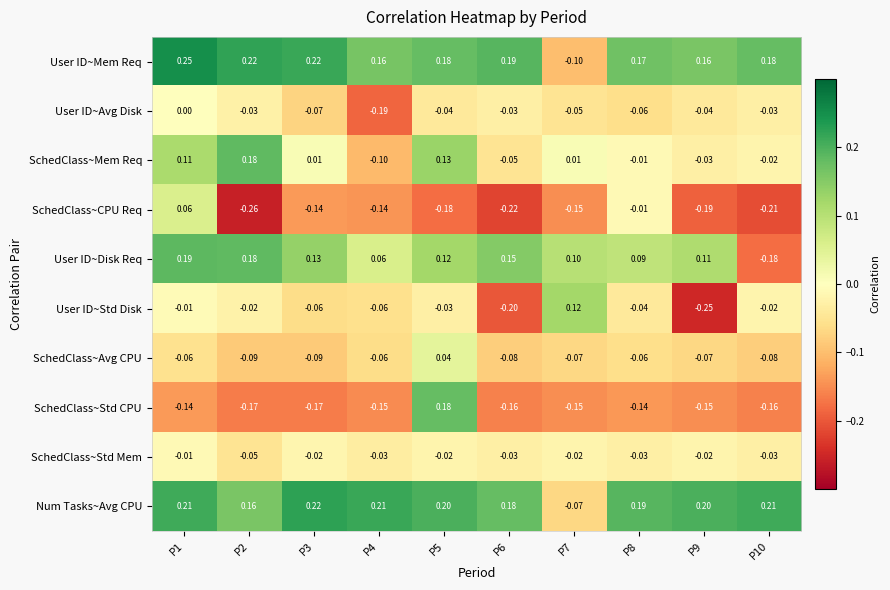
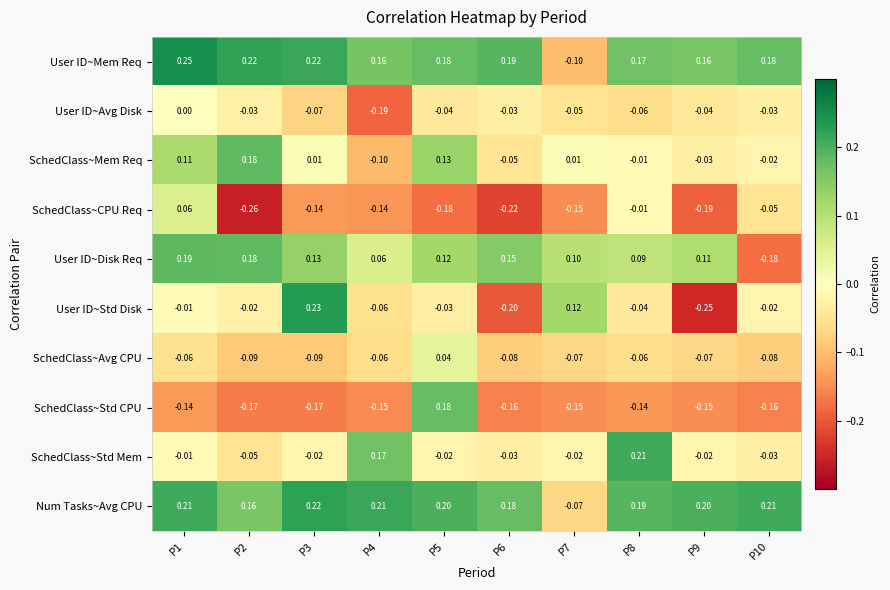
SchedClass~CPU Req, P10: -0.21 -> -0.05
User ID~Std Disk, P3: -0.06 -> 0.23
SchedClass~Std Mem, P4: -0.03 -> 0.17
SchedClass~Std Mem, P8: -0.03 -> 0.21
